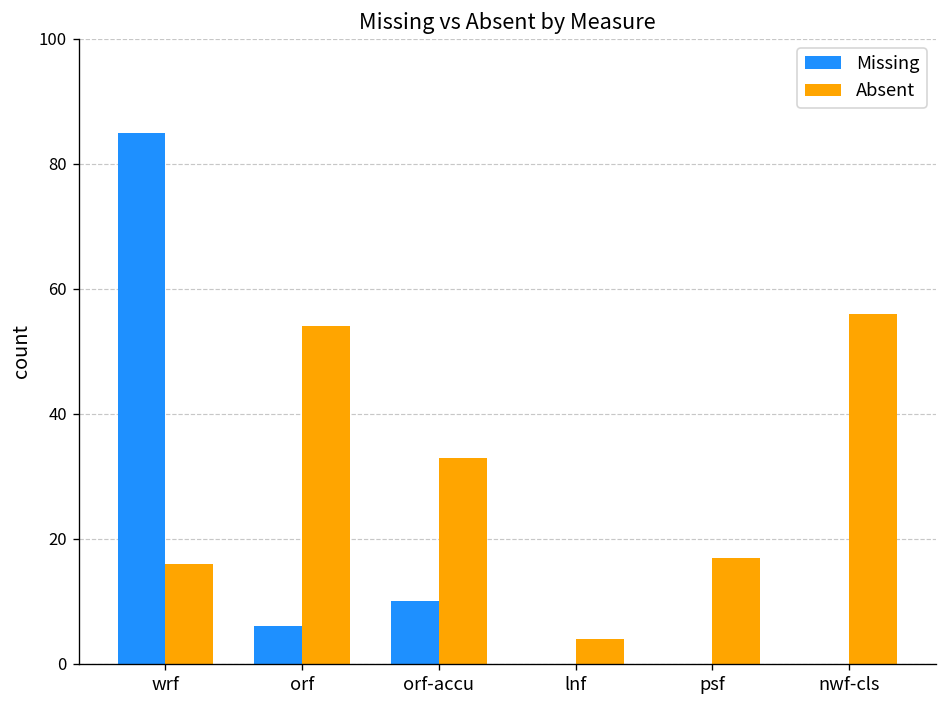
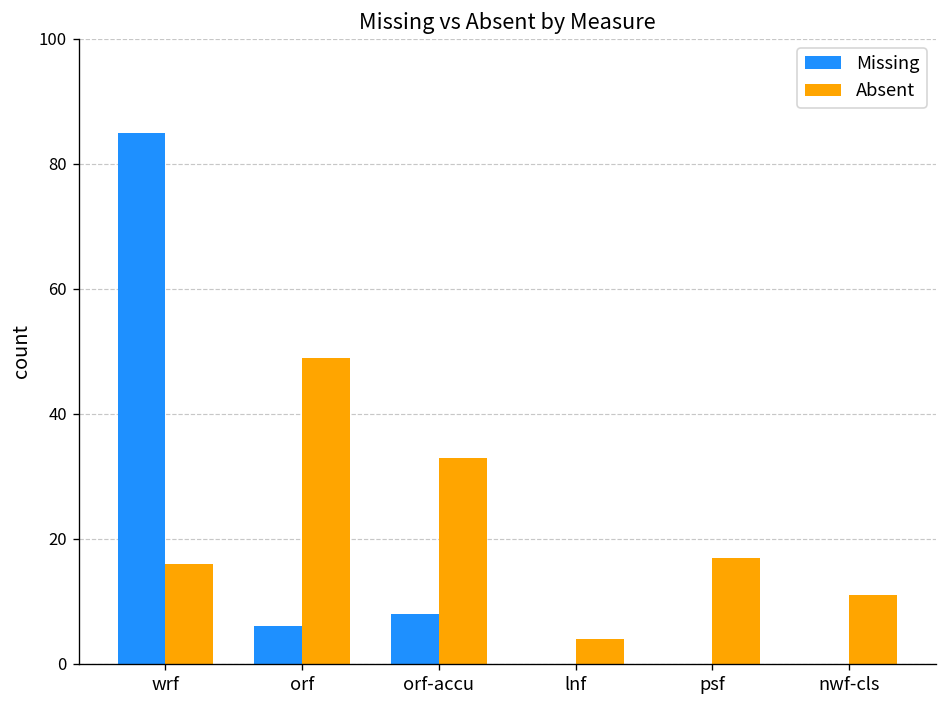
Absent, orf: 54 -> 49
Missing, orf-accu: 10 -> 8
Absent, nwf-cls: 56 -> 11
